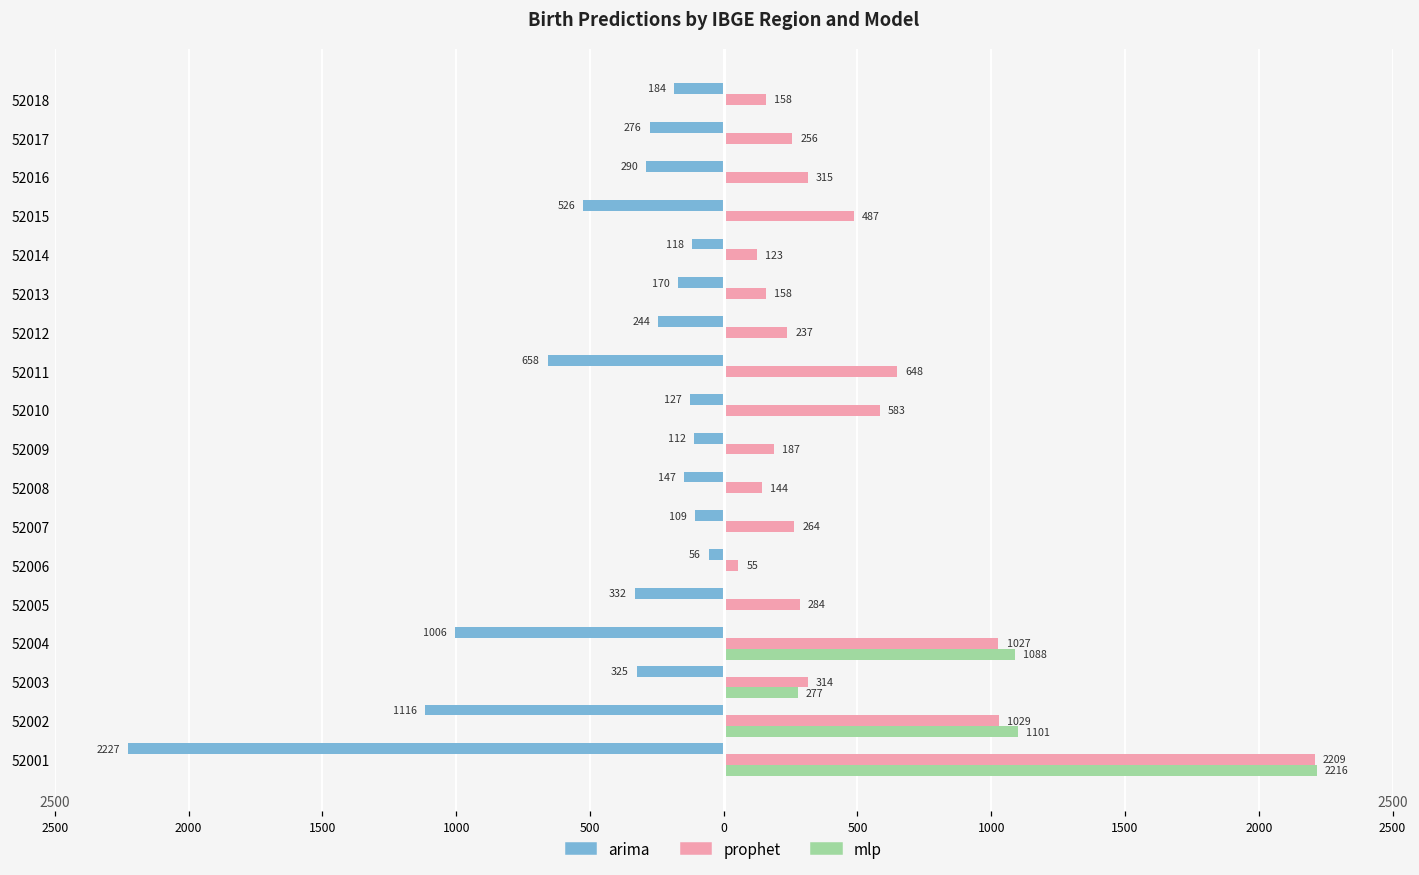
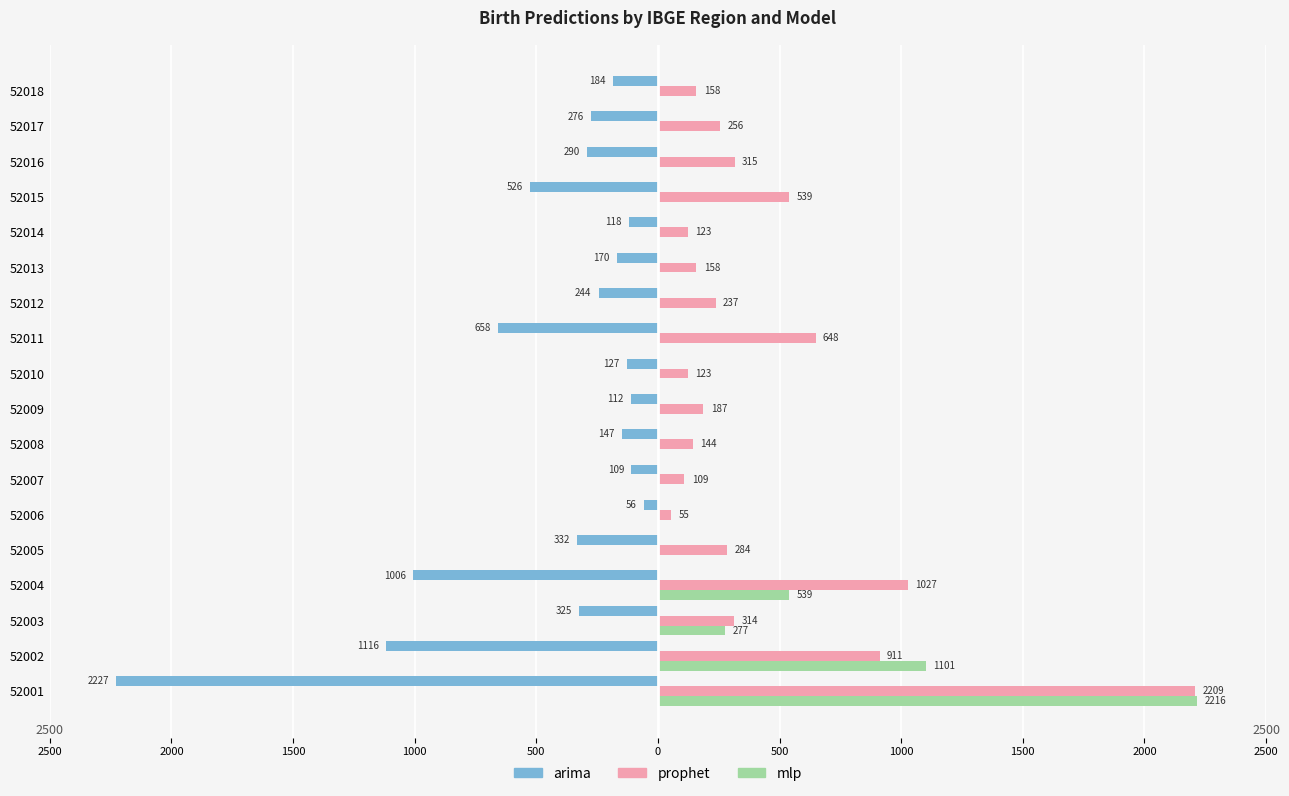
prophet, 52015: 487 -> 539
prophet, 52010: 583 -> 123
prophet, 52007: 264 -> 109
mlp, 52004: 1088 -> 539
prophet, 52002: 1029 -> 911
